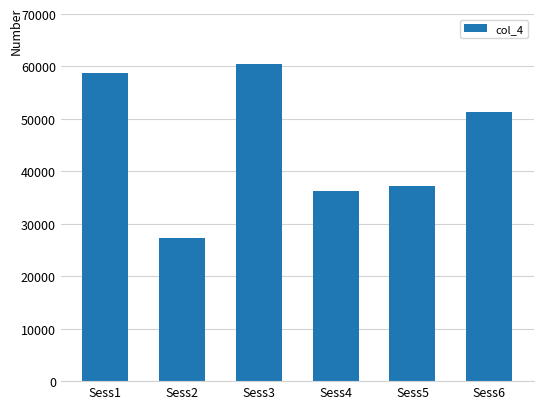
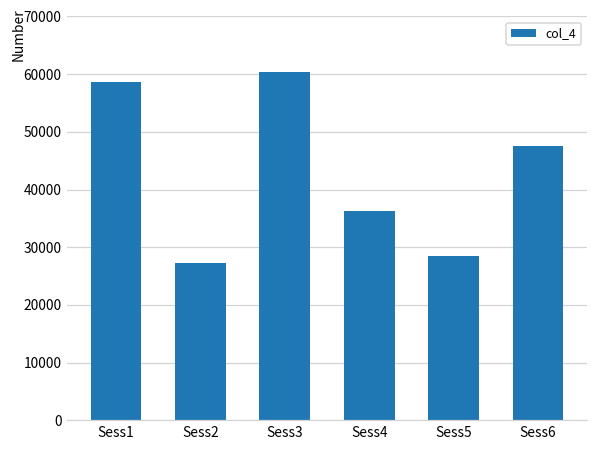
Sess5: 37000 -> 28000
Sess6: 51000 -> 47000
